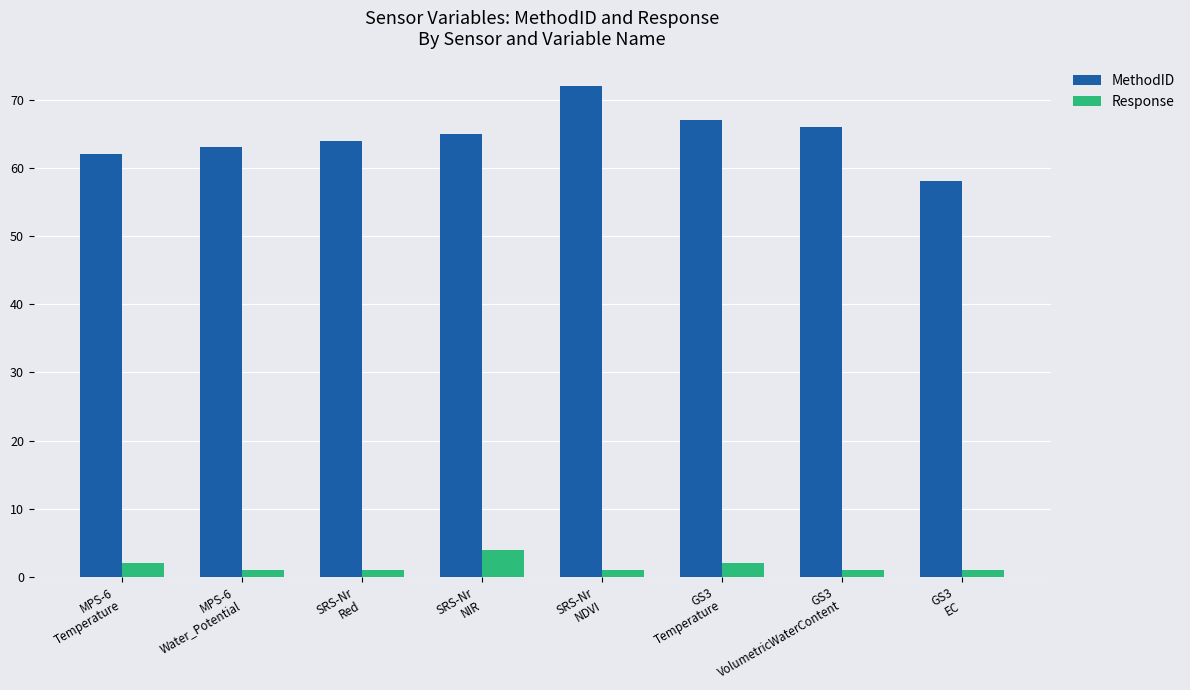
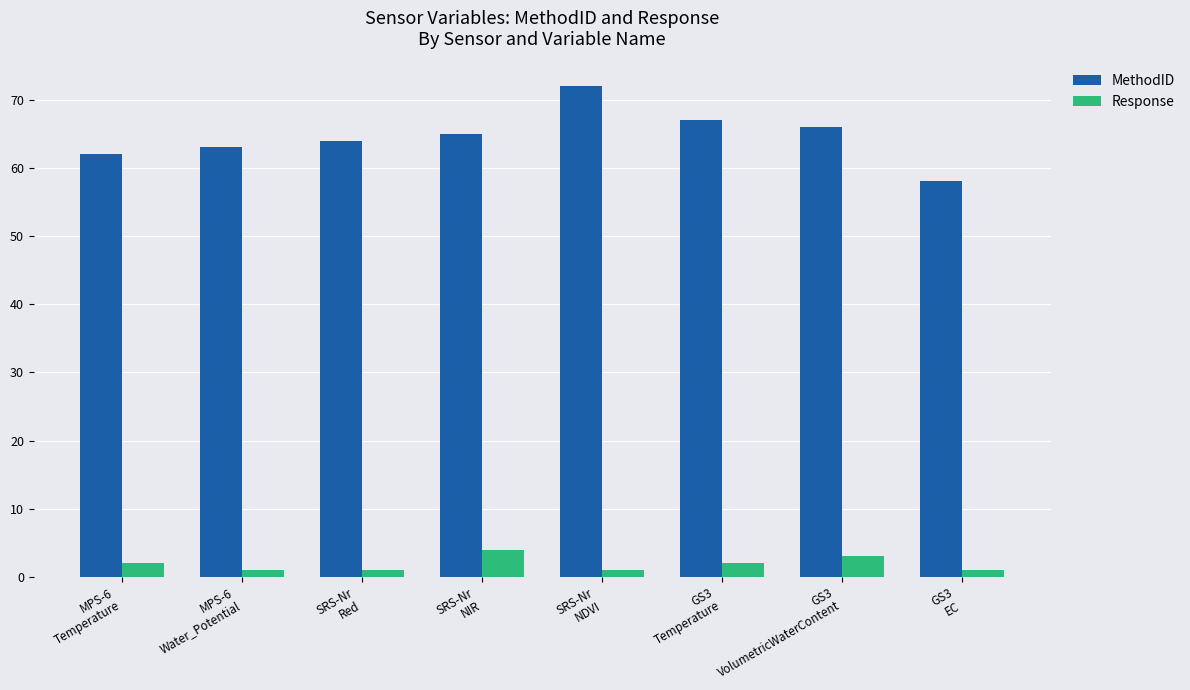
Response, GS3 VolumetricWaterContent: 1 -> 3
